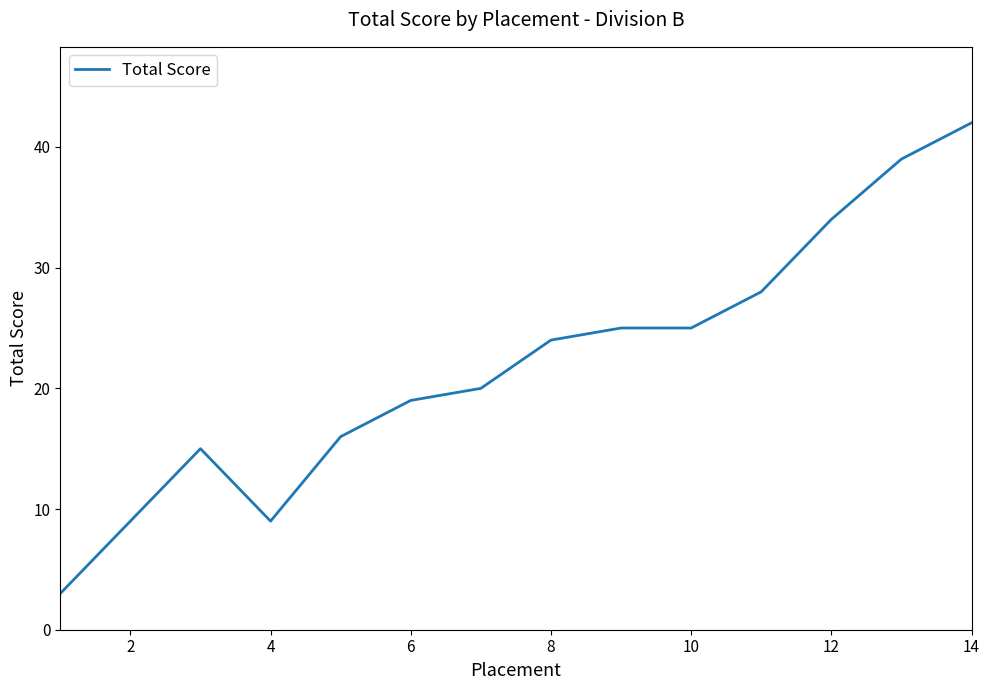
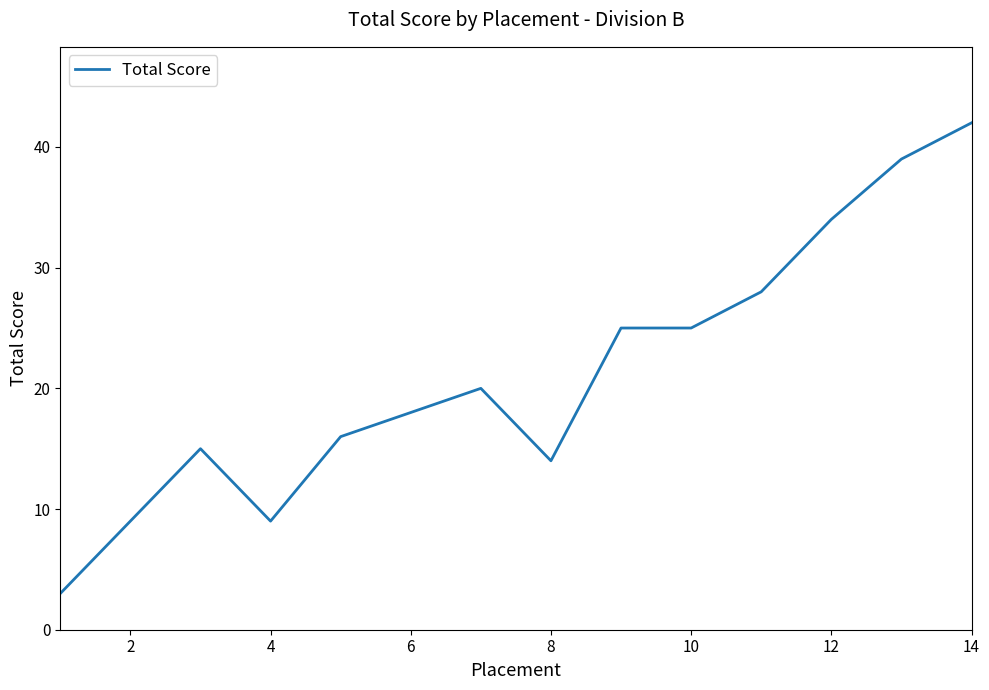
6: 19 -> 18
8: 24 -> 14
